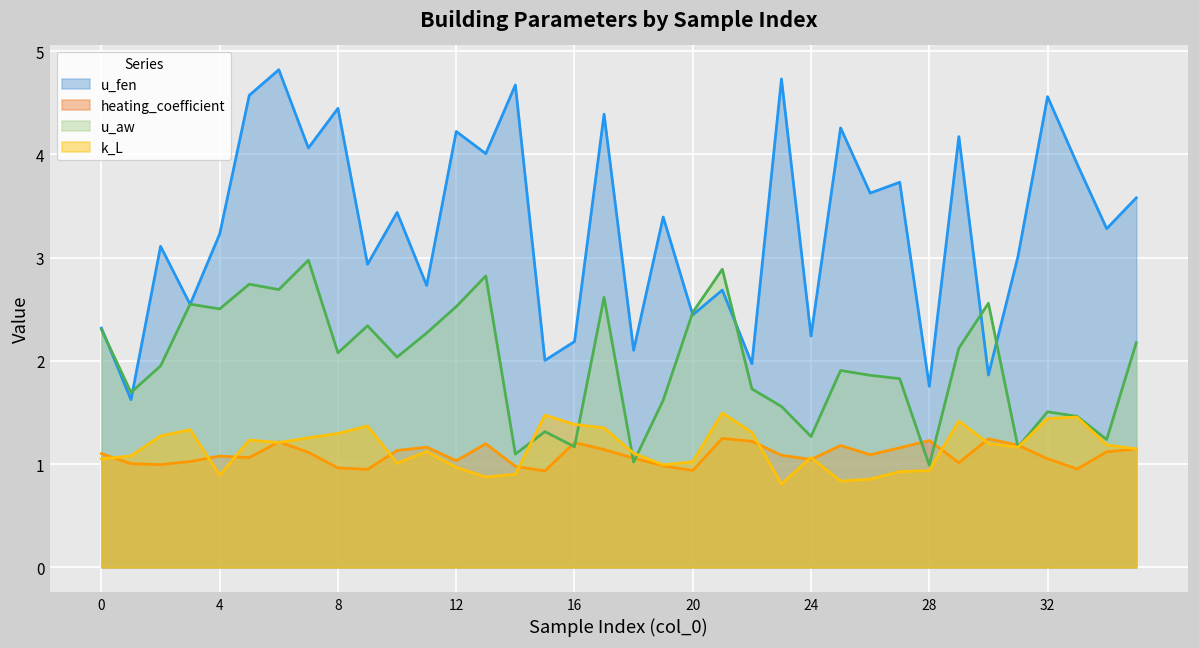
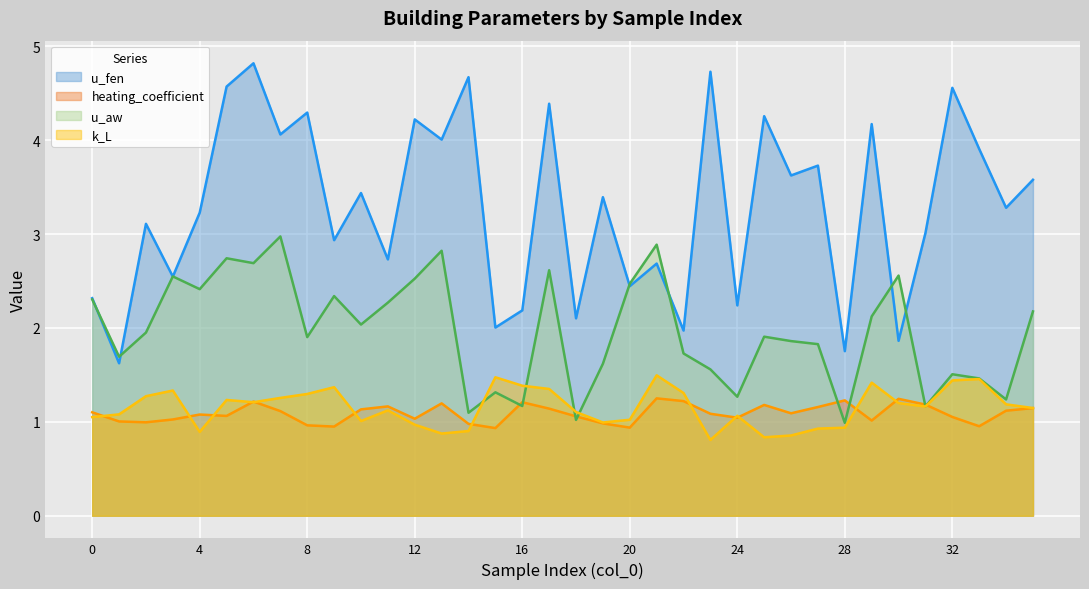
u_aw, 4: 2.5 -> 2.4
u_fen, 8: 4.4 -> 4.3
u_aw, 8: 2.1 -> 1.9
